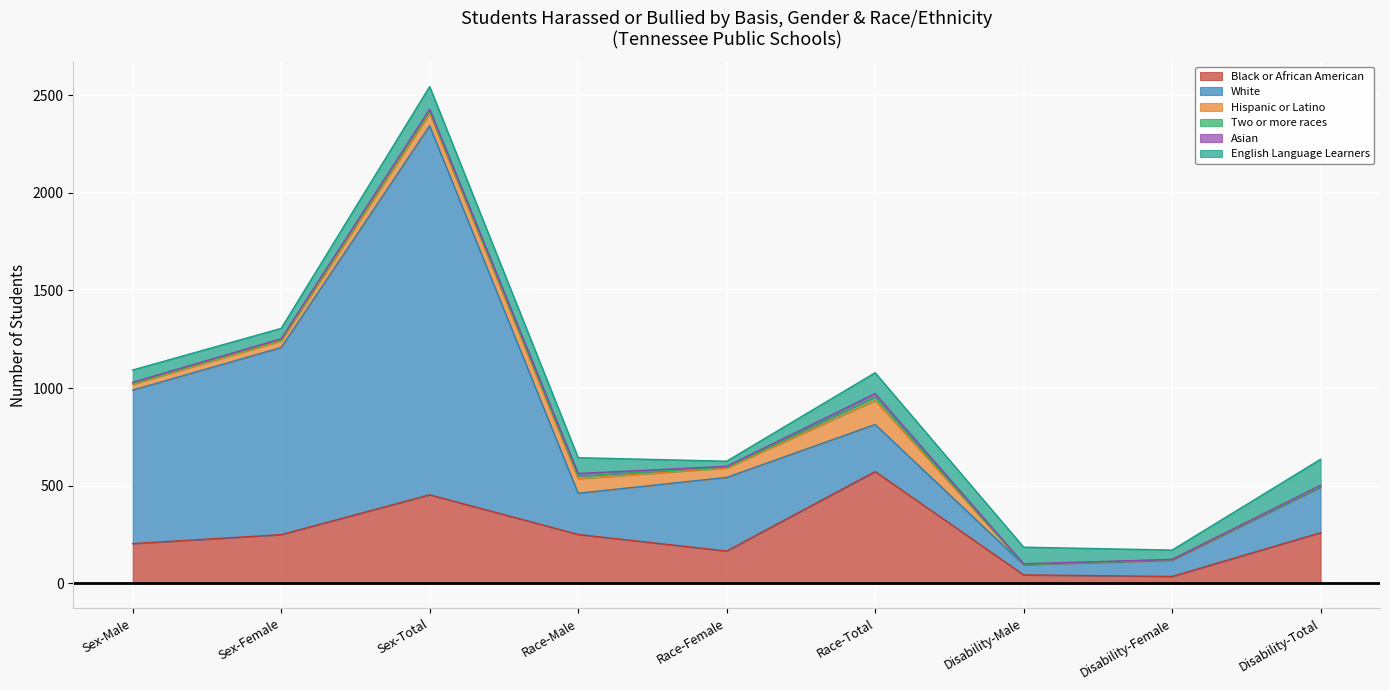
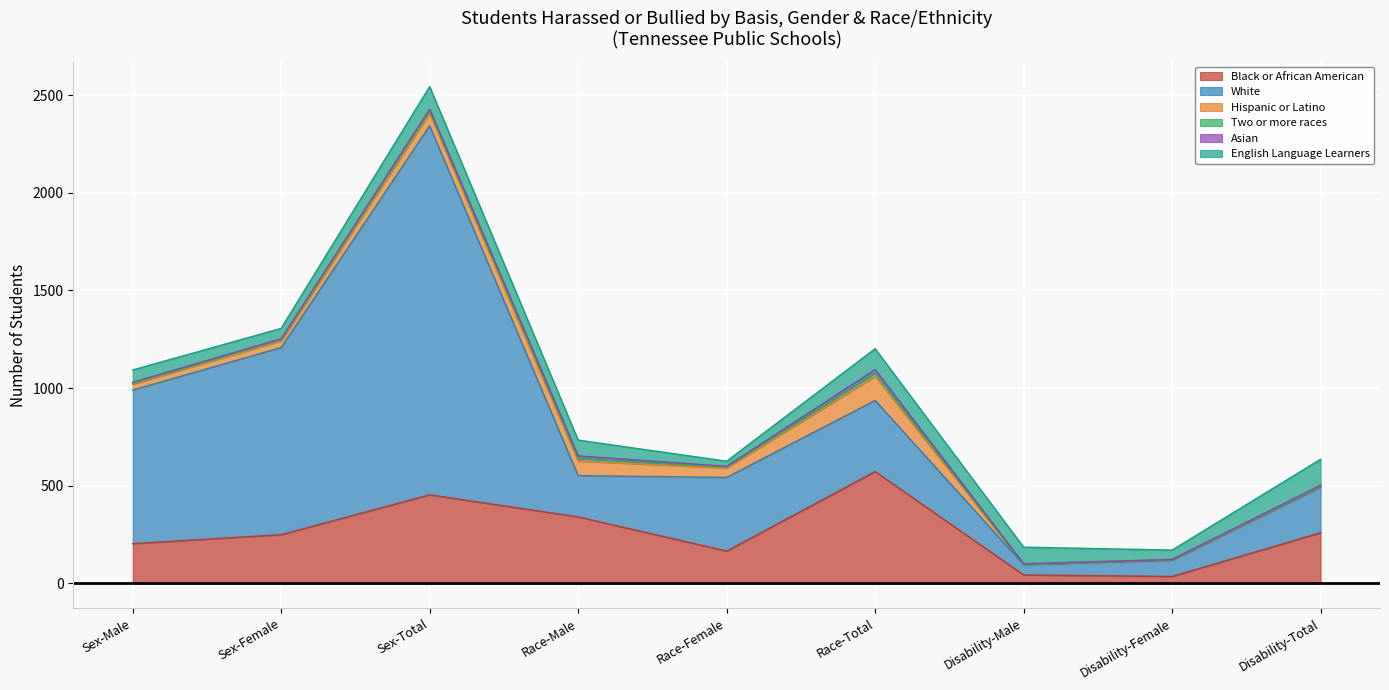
Black or African American, Race-Male: 250 -> 340
White, Race-Total: 240 -> 360
